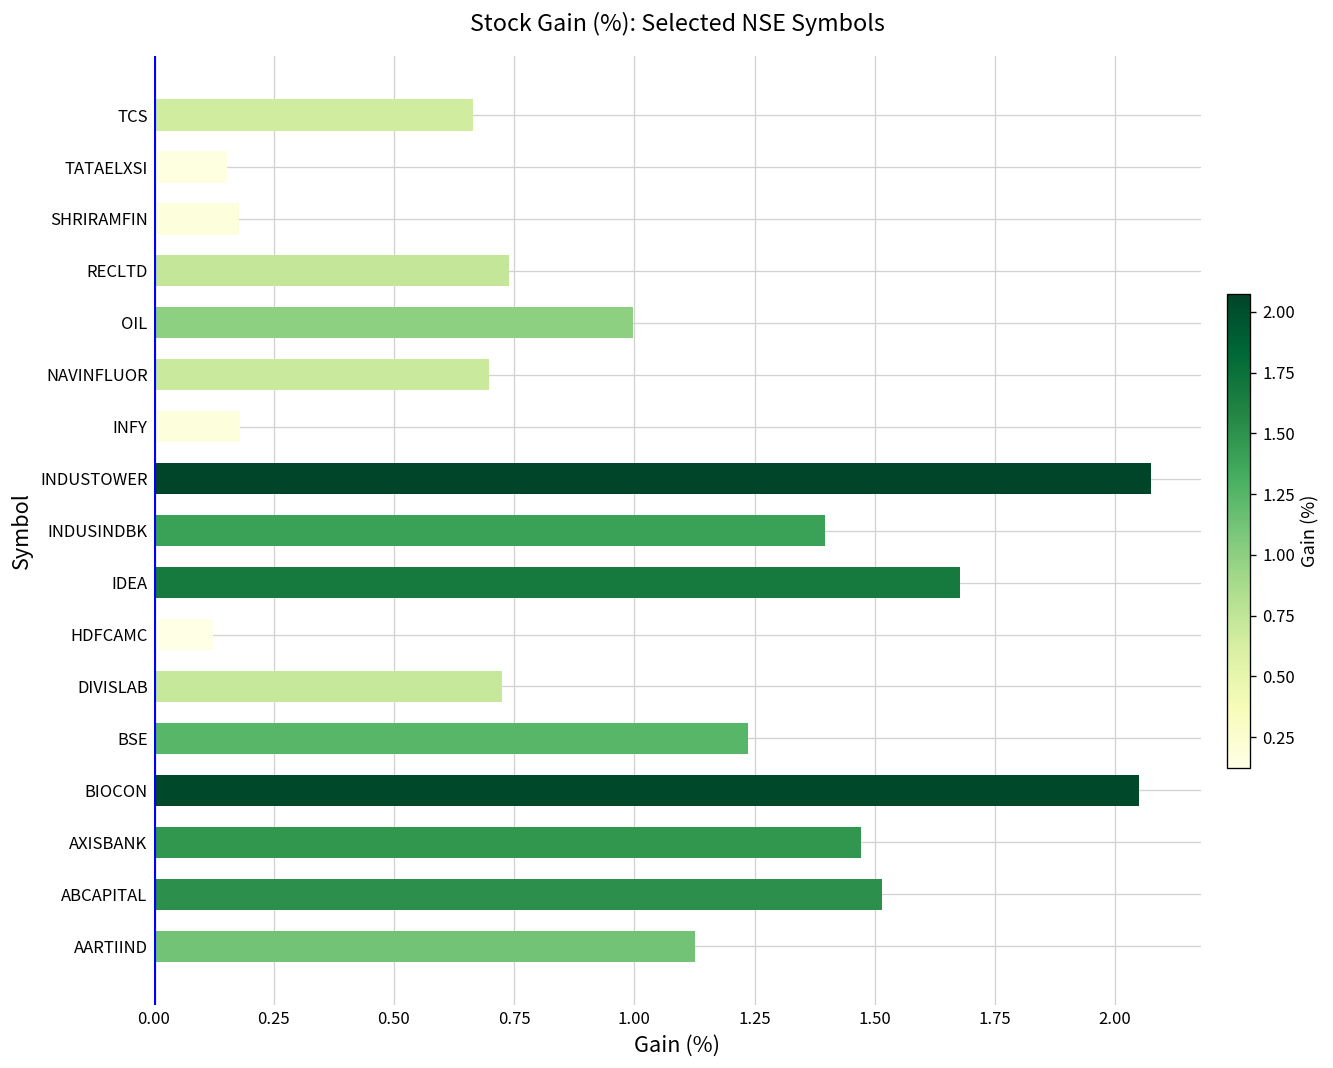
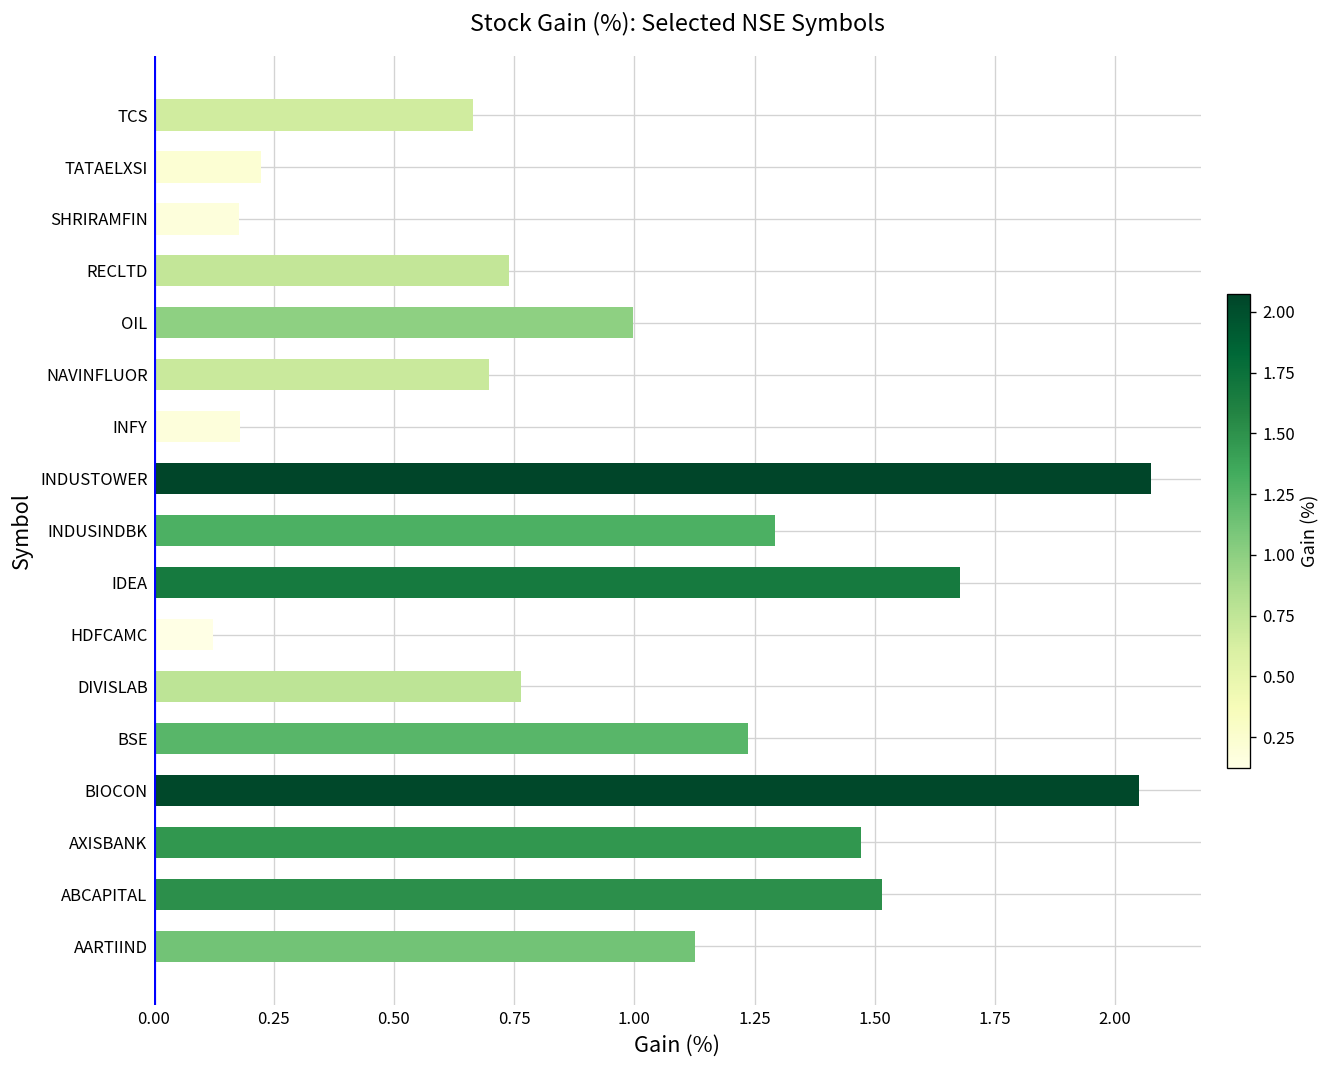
TATAELXSI: 0.15 -> 0.22
INDUSINDBK: 1.40 -> 1.29
DIVISLAB: 0.72 -> 0.76
